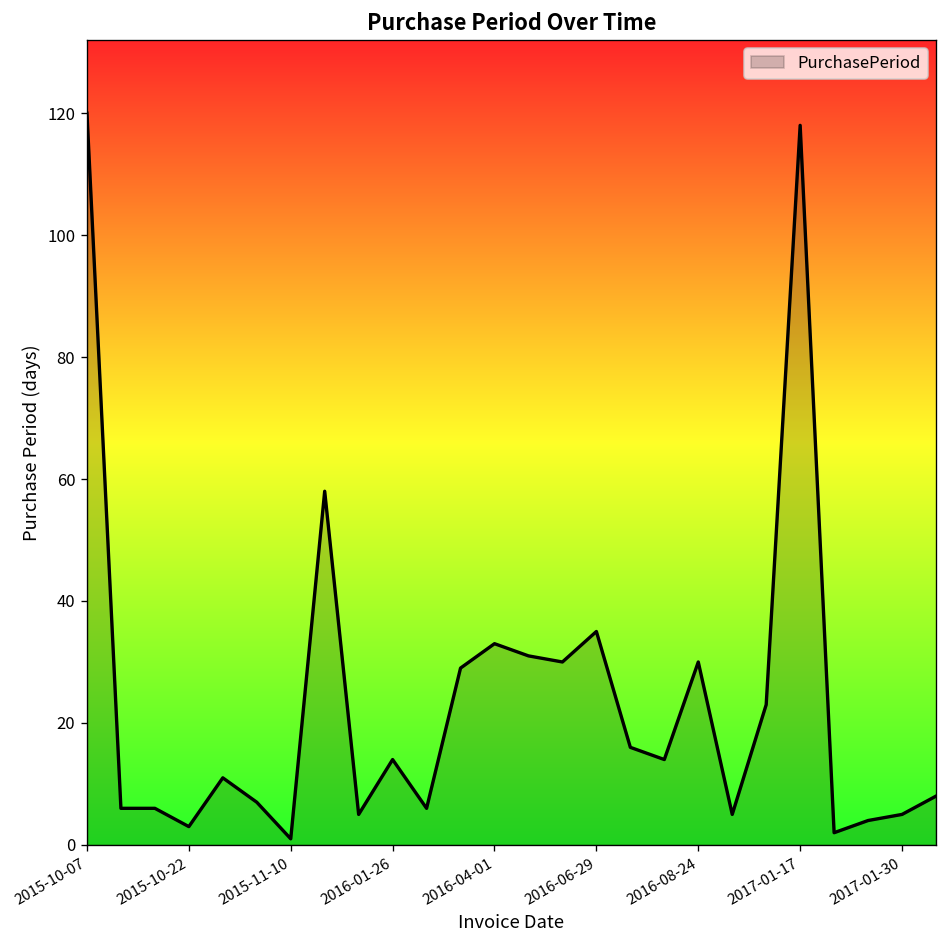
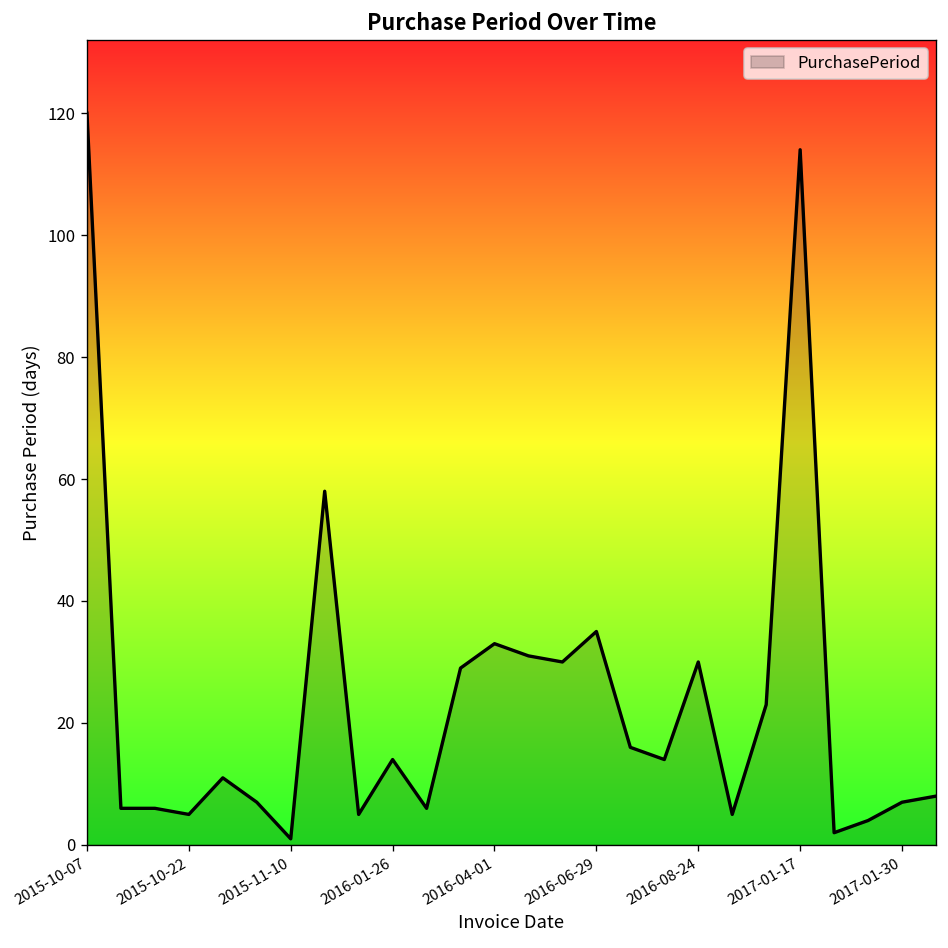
2015-10-22: 3 -> 5
2017-01-17: 118 -> 114
2017-01-30: 5 -> 7
